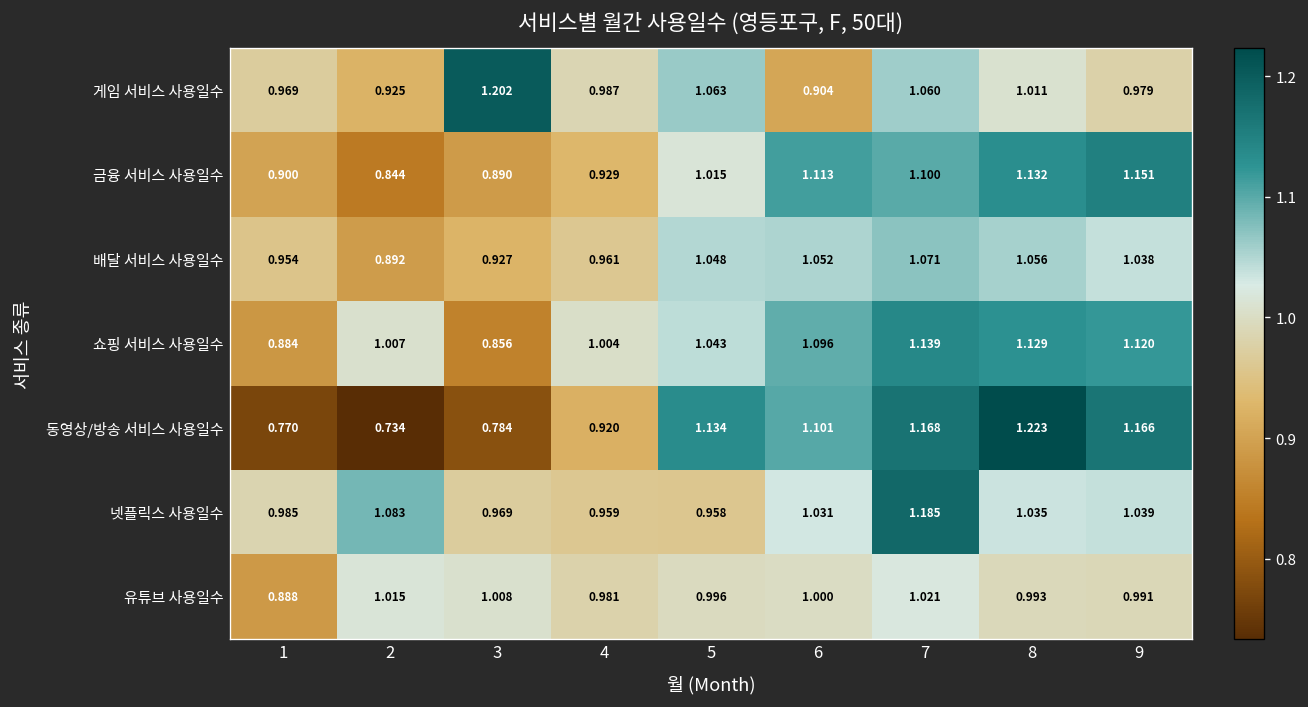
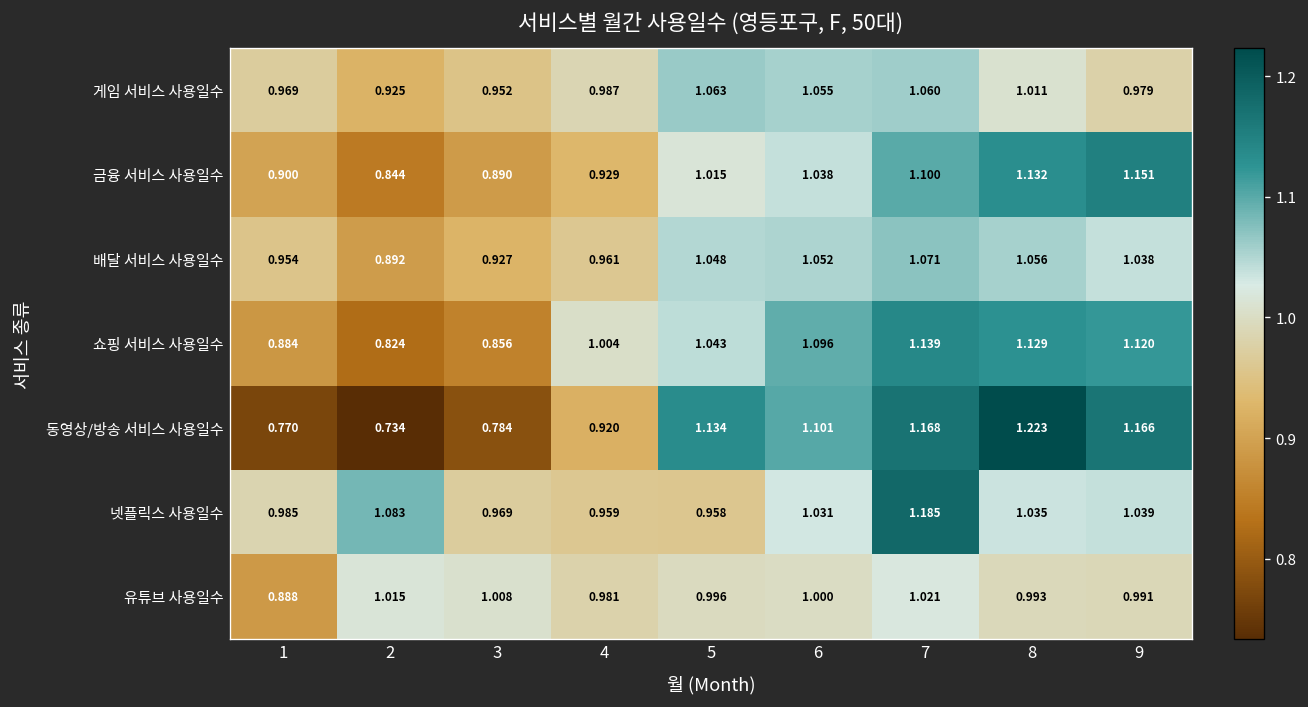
게임 서비스 사용일수, 3: 1.202 -> 0.952
게임 서비스 사용일수, 6: 0.904 -> 1.055
금융 서비스 사용일수, 6: 1.113 -> 1.038
쇼핑 서비스 사용일수, 2: 1.007 -> 0.824
